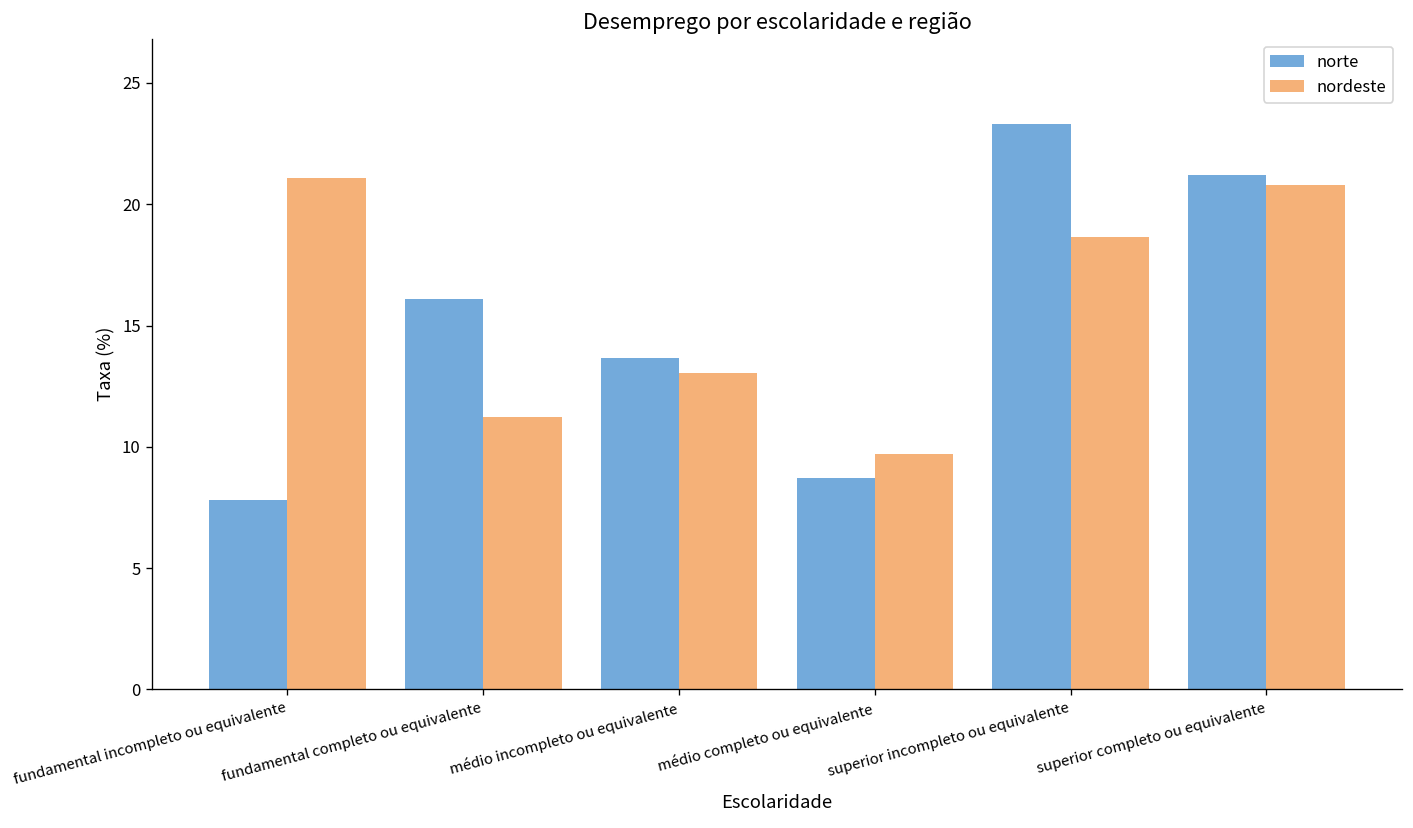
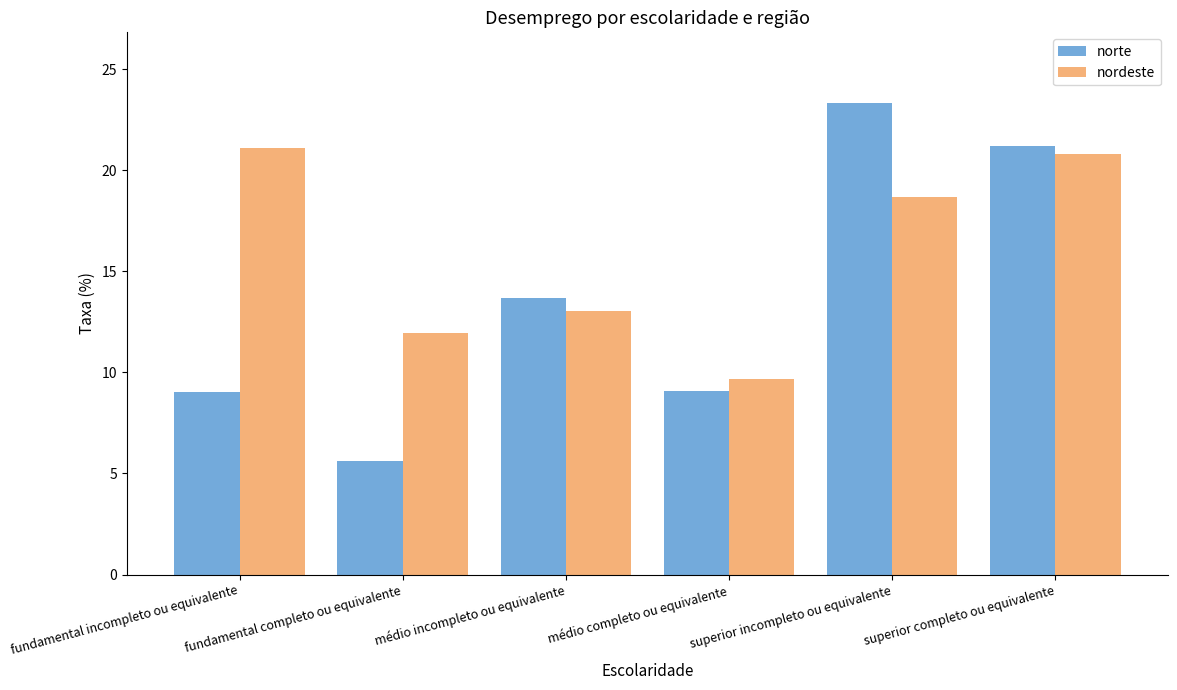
norte, fundamental incompleto ou equivalente: 7.8 -> 9.0
norte, fundamental completo ou equivalente: 16.1 -> 5.6
nordeste, fundamental completo ou equivalente: 11.3 -> 12.0
norte, médio completo ou equivalente: 8.7 -> 9.1
